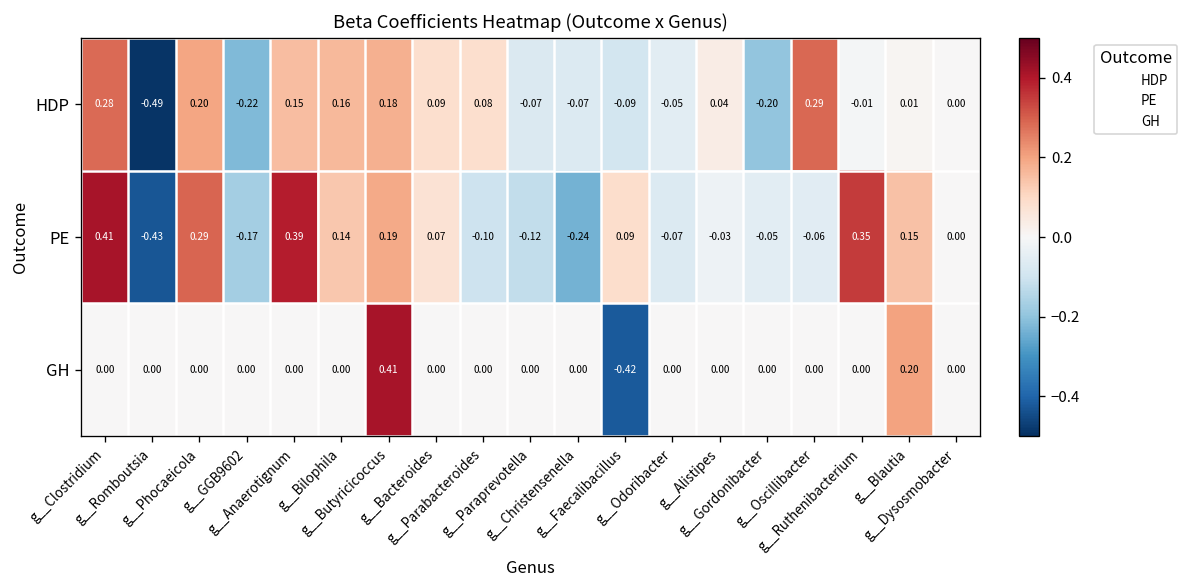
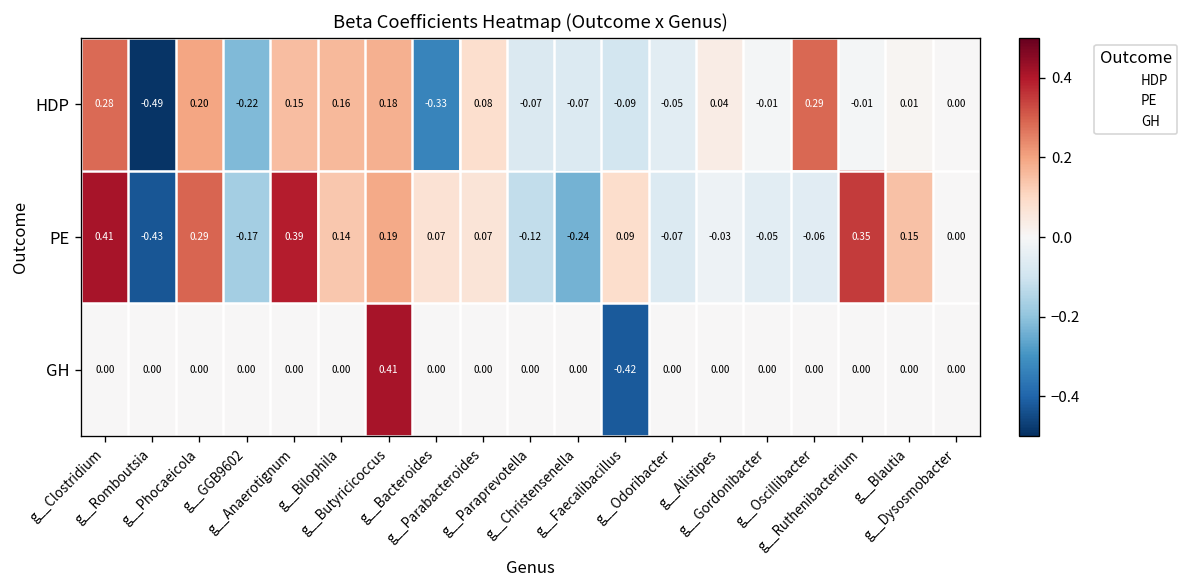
HDP, g__Bacteroides: 0.09 -> -0.33
HDP, g__Gordonibacter: -0.20 -> -0.01
PE, g__Parabacteroides: -0.10 -> 0.07
GH, g__Blautia: 0.20 -> 0.00
